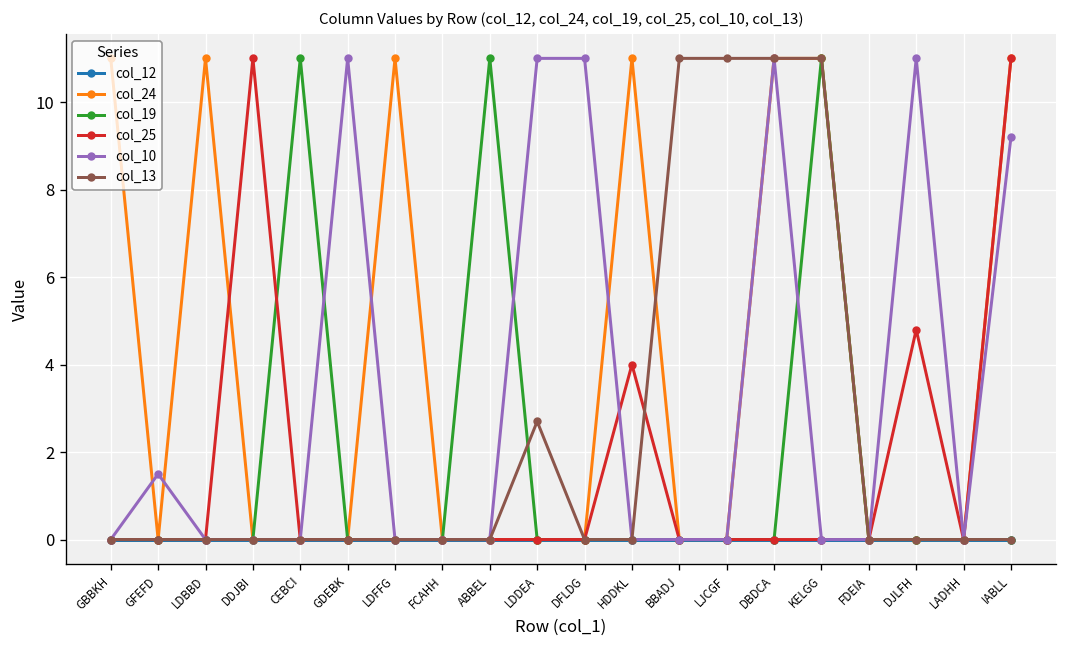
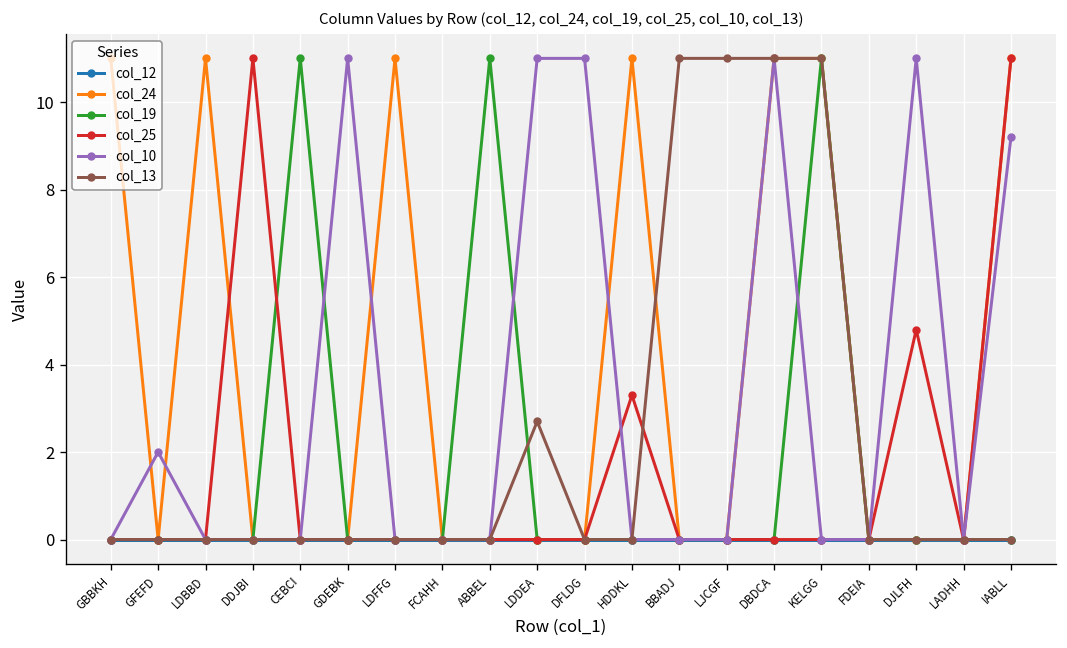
col_10, GFEFD: 1.5 -> 2.0
col_25, HDDKL: 4.0 -> 3.3
